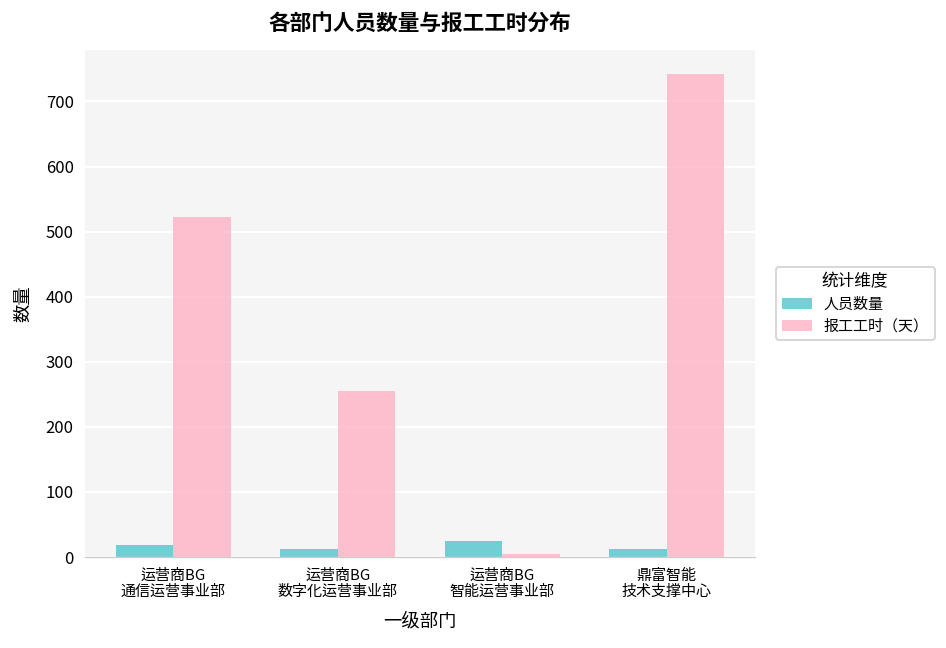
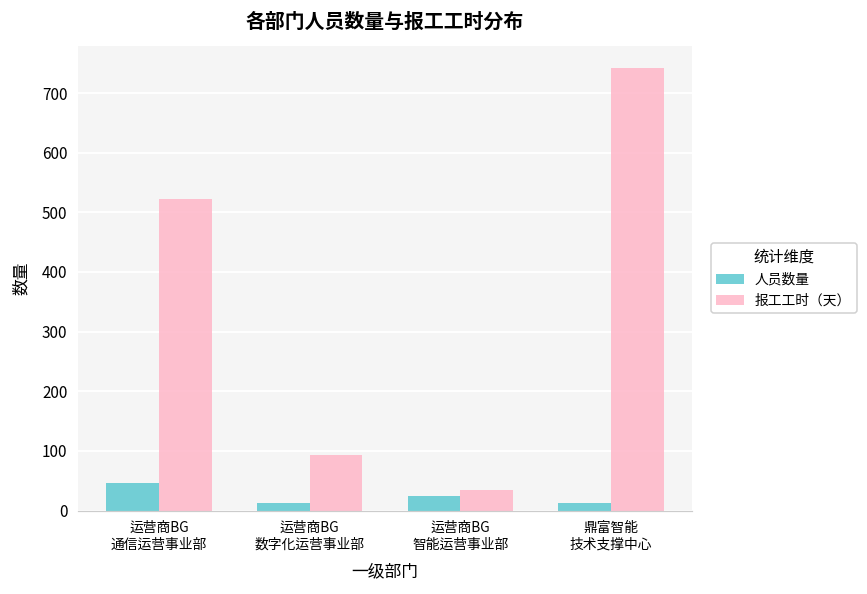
人员数量, 运营商BG 通信运营事业部: 20 -> 50
报工工时（天）, 运营商BG 数字化运营事业部: 260 -> 90
报工工时（天）, 运营商BG 智能运营事业部: 10 -> 30
